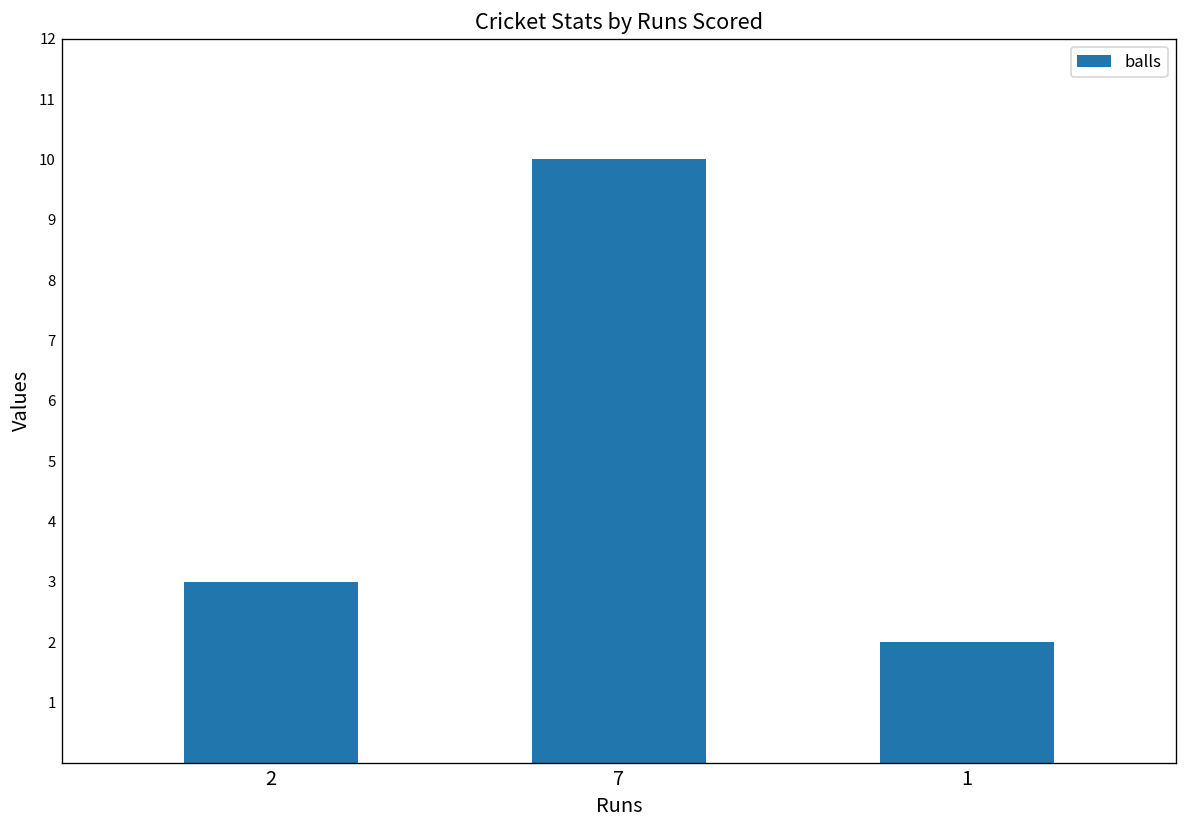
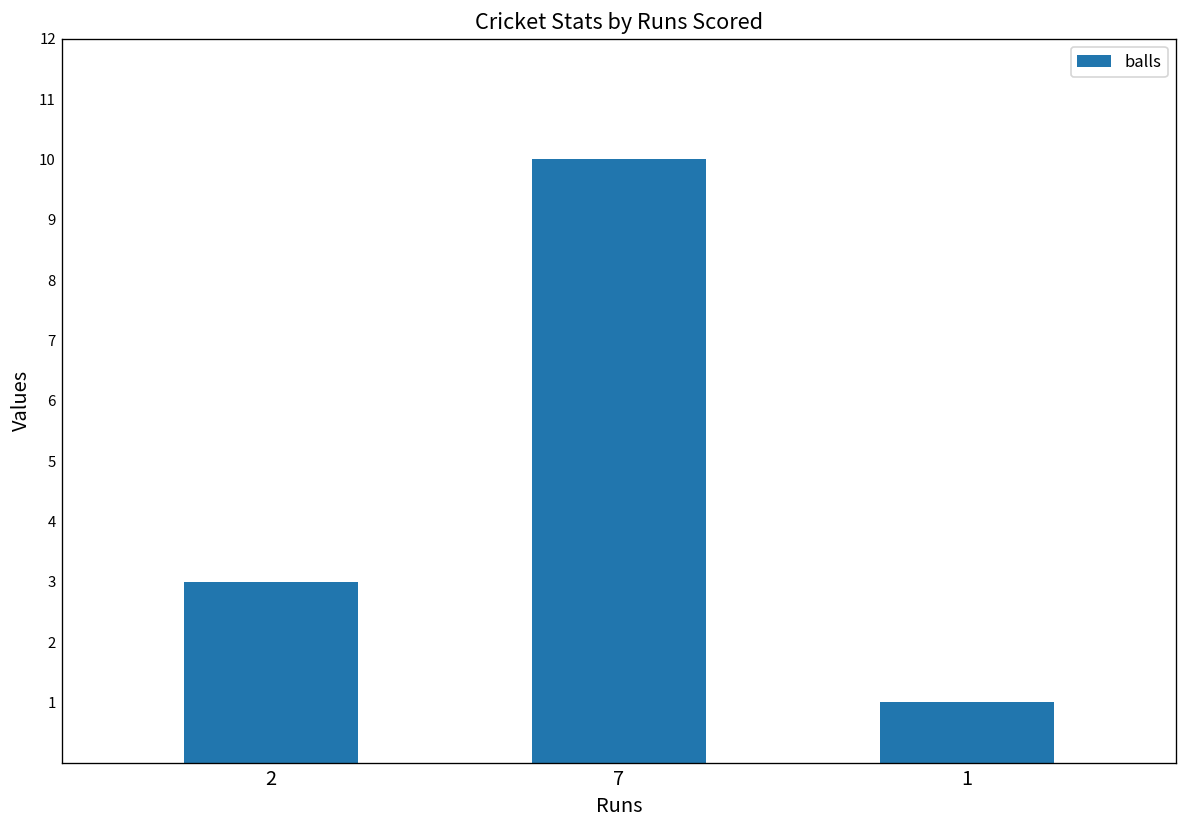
1: 2 -> 1
